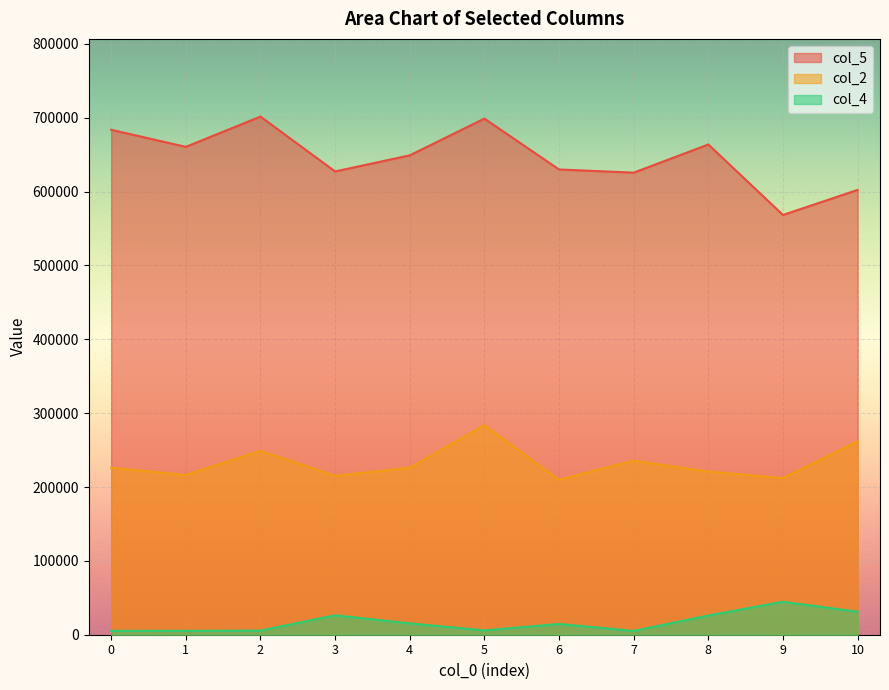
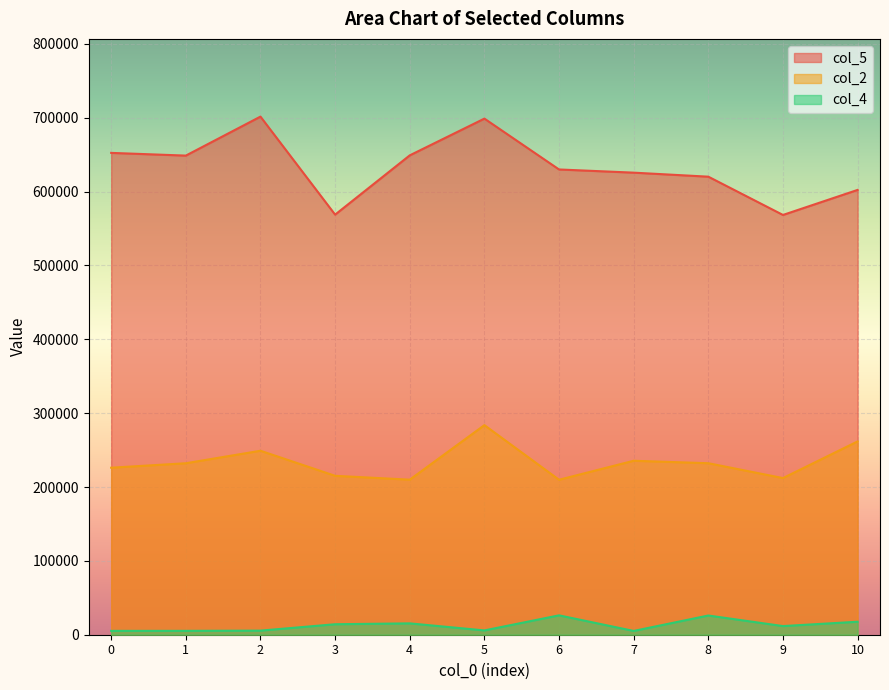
col_5, 0: 680000 -> 650000
col_5, 1: 660000 -> 650000
col_2, 1: 220000 -> 230000
col_5, 3: 630000 -> 570000
col_4, 3: 30000 -> 10000
col_2, 4: 230000 -> 210000
col_4, 6: 10000 -> 30000
col_5, 8: 660000 -> 620000
col_2, 8: 220000 -> 230000
col_4, 9: 40000 -> 10000
col_4, 10: 30000 -> 20000
